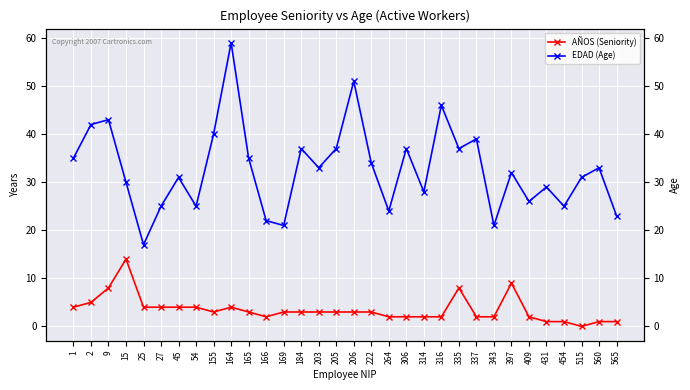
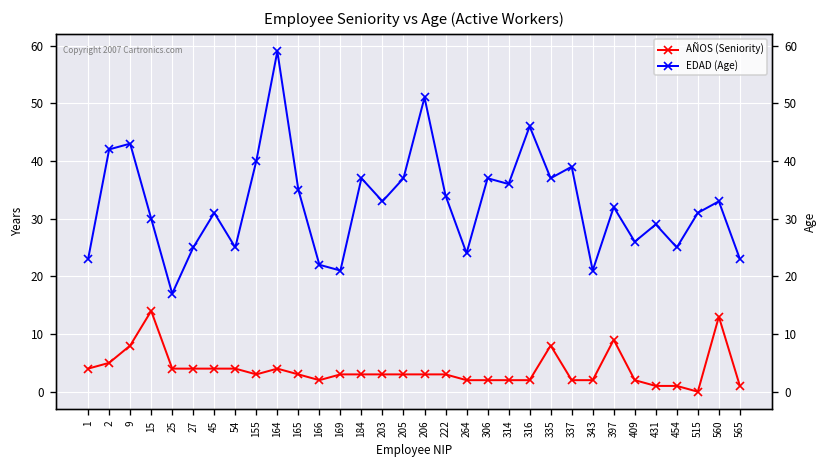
EDAD (Age), 1: 35 -> 23
EDAD (Age), 314: 28 -> 36
AÑOS (Seniority), 560: 1 -> 13
